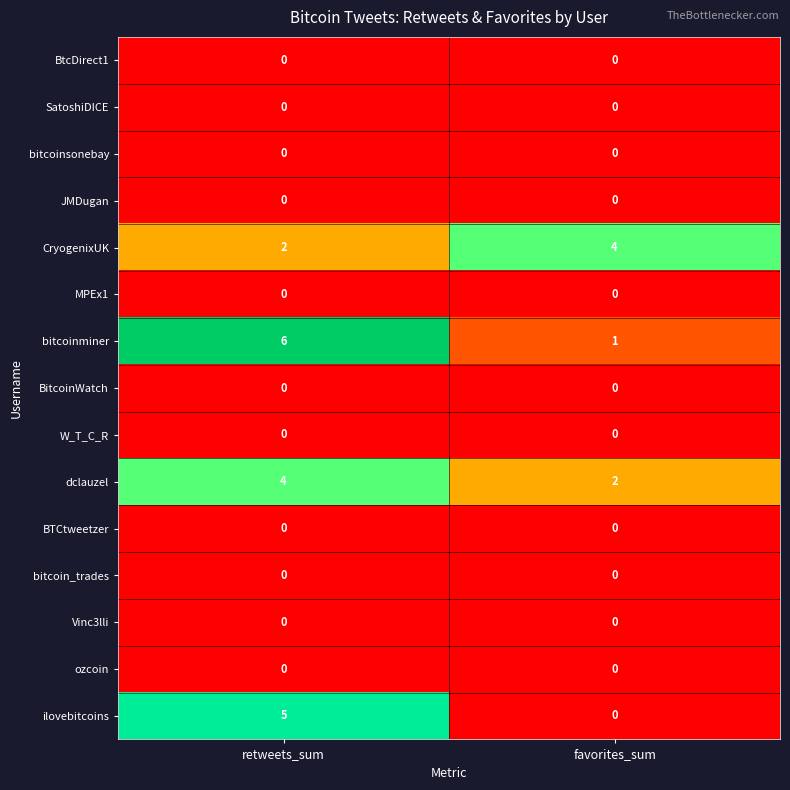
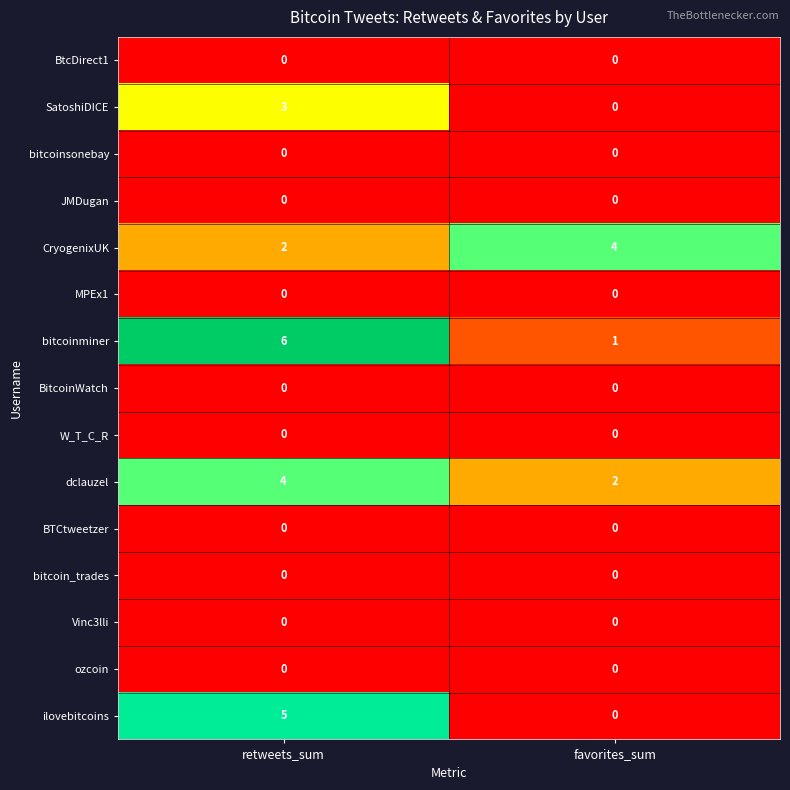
SatoshiDICE, retweets_sum: 0 -> 3
